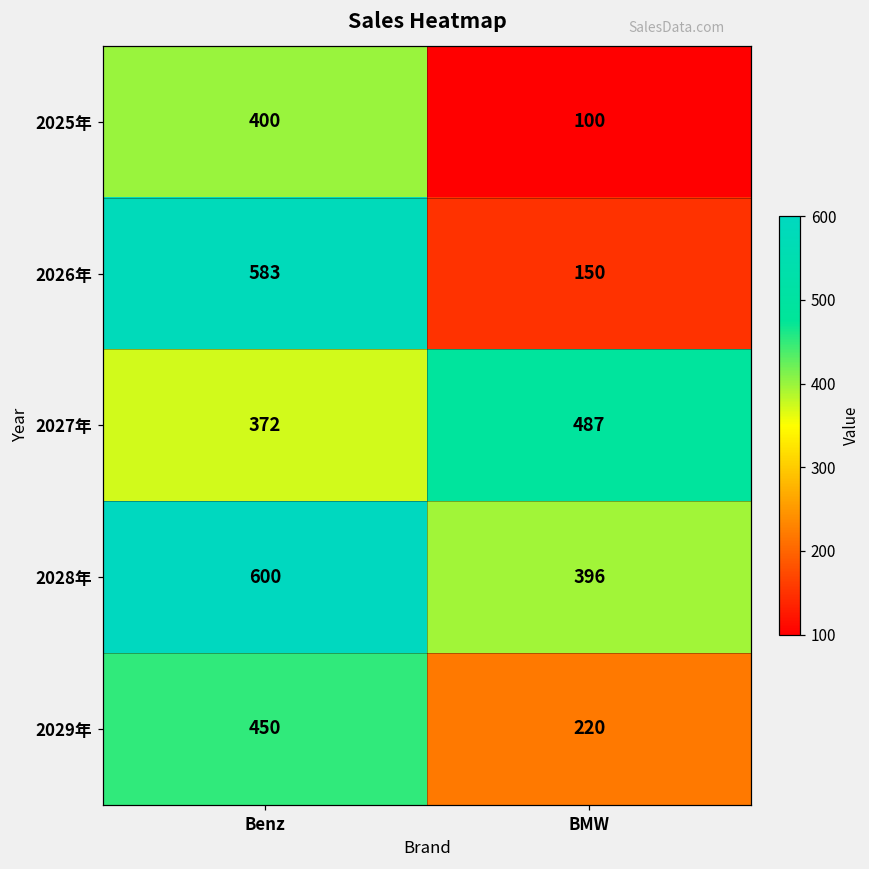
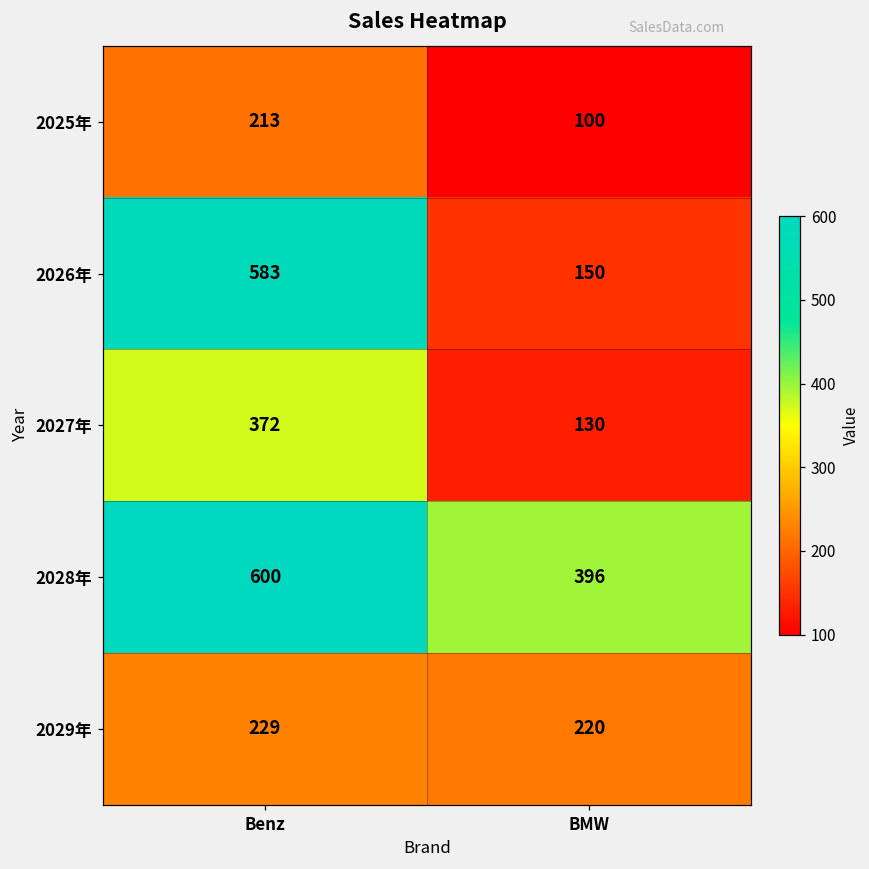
2025年, Benz: 400 -> 213
2027年, BMW: 487 -> 130
2029年, Benz: 450 -> 229
